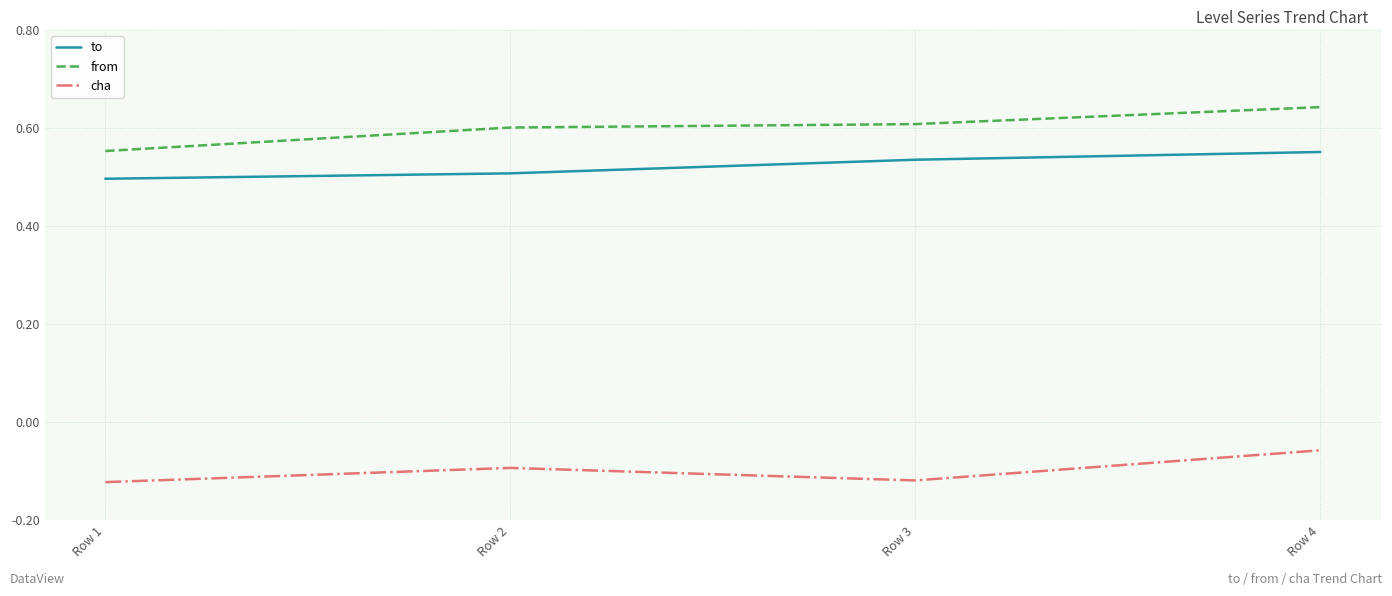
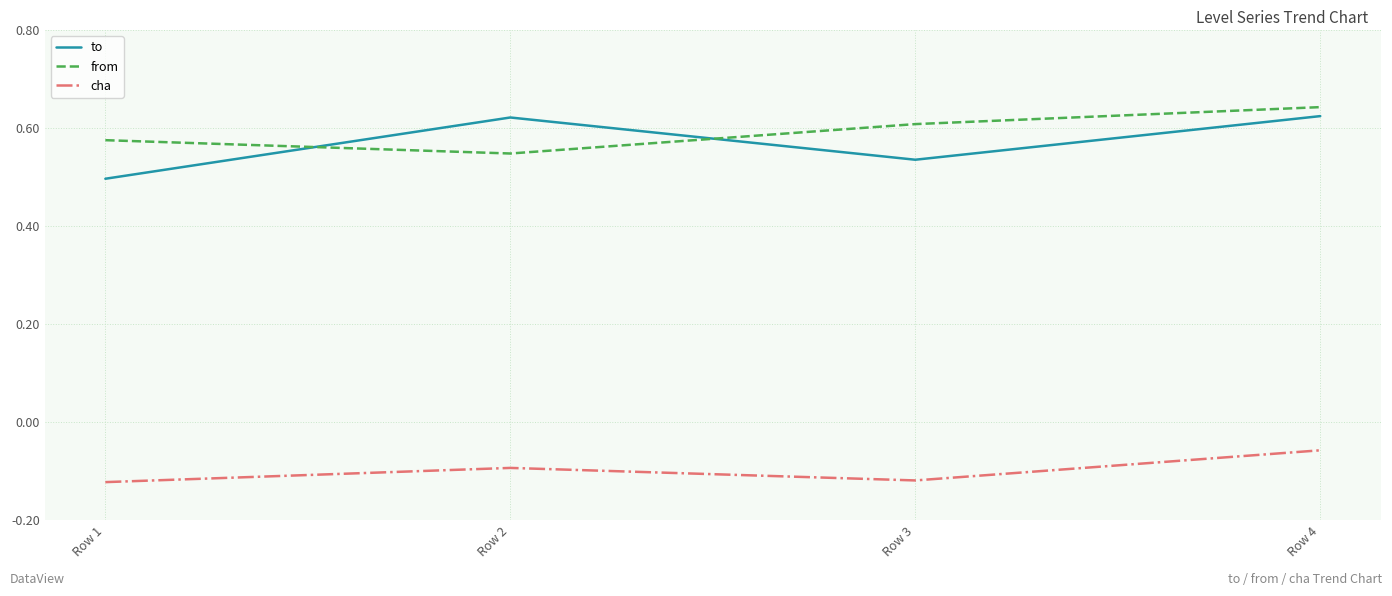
from, Row 1: 0.55 -> 0.58
to, Row 2: 0.51 -> 0.62
from, Row 2: 0.60 -> 0.55
to, Row 4: 0.55 -> 0.62
